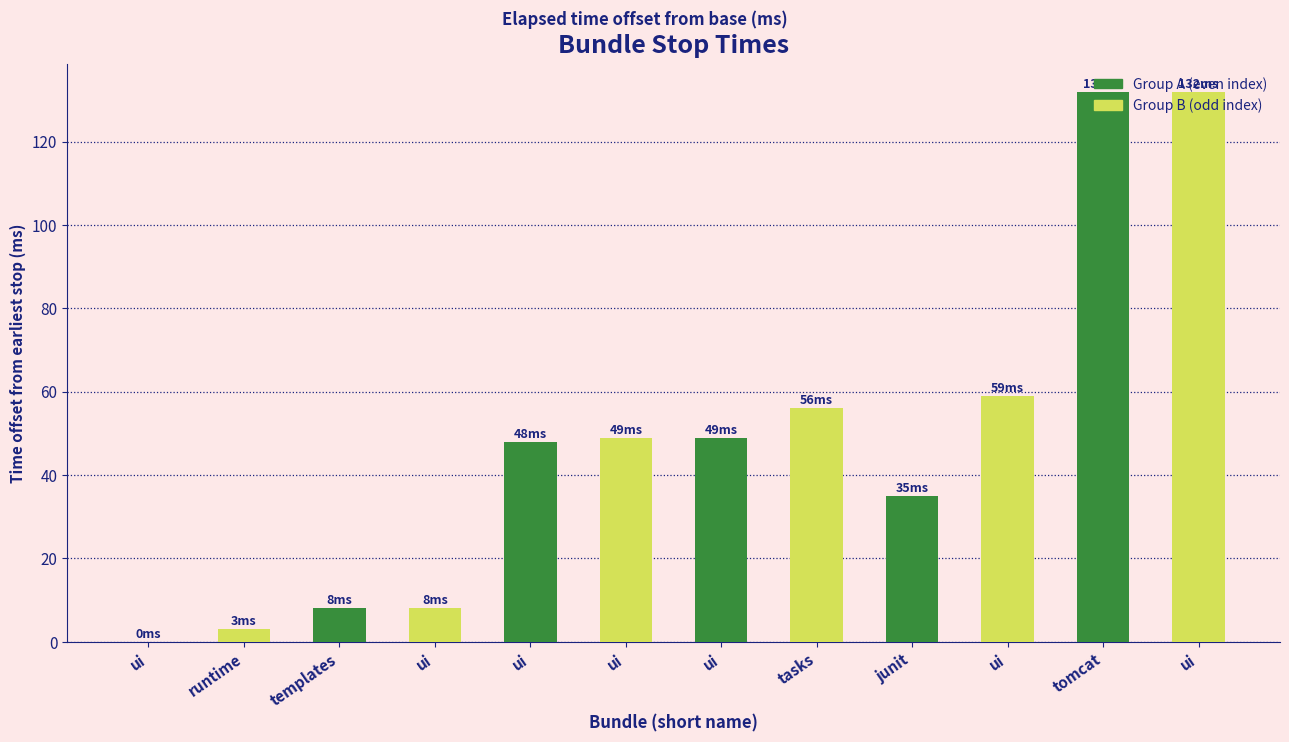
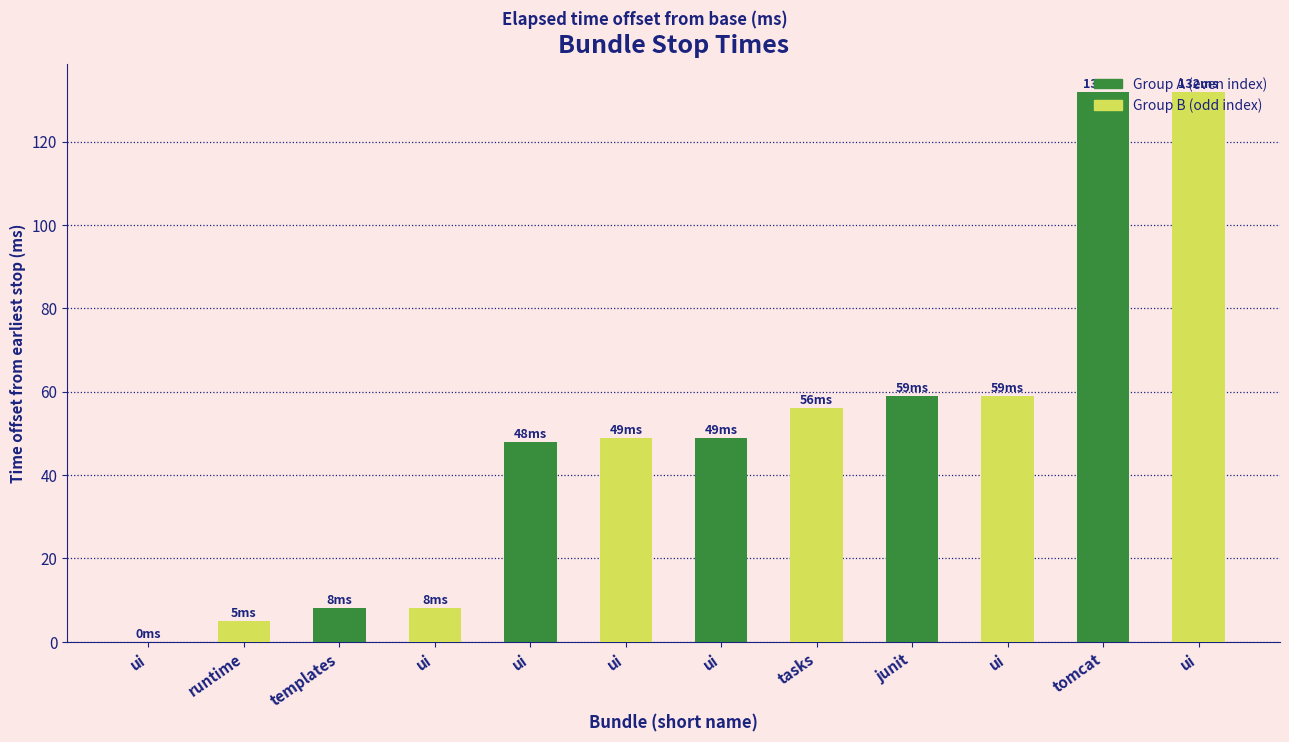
runtime: 3 -> 5
junit: 35 -> 59
